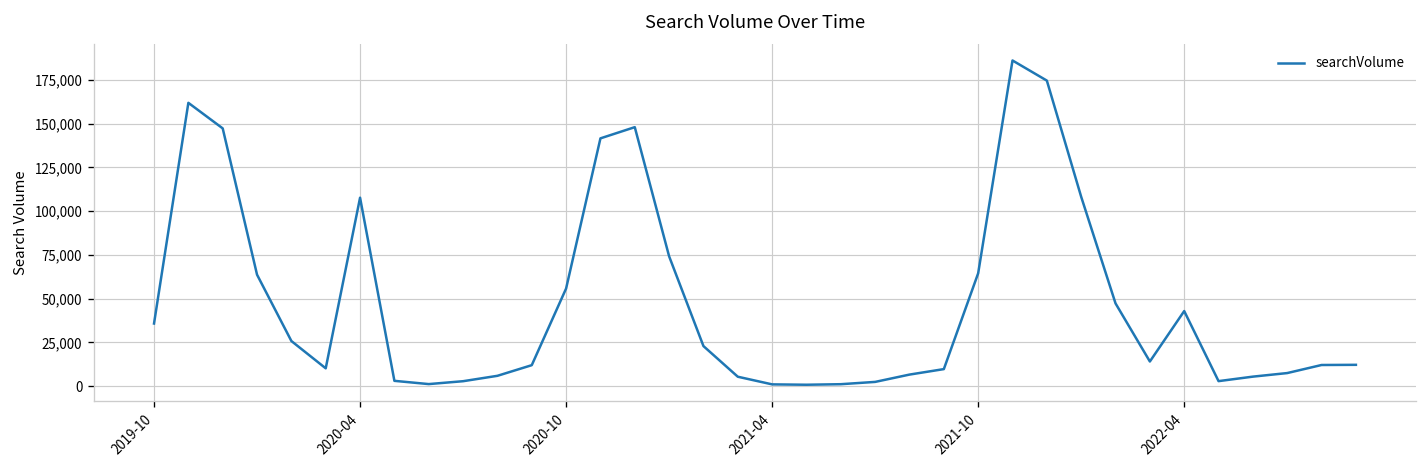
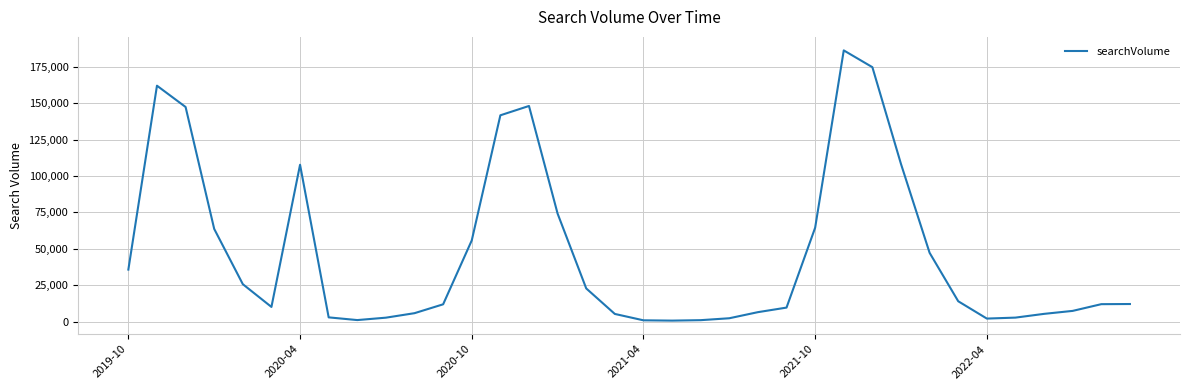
2022-04: 43,000 -> 2,000
